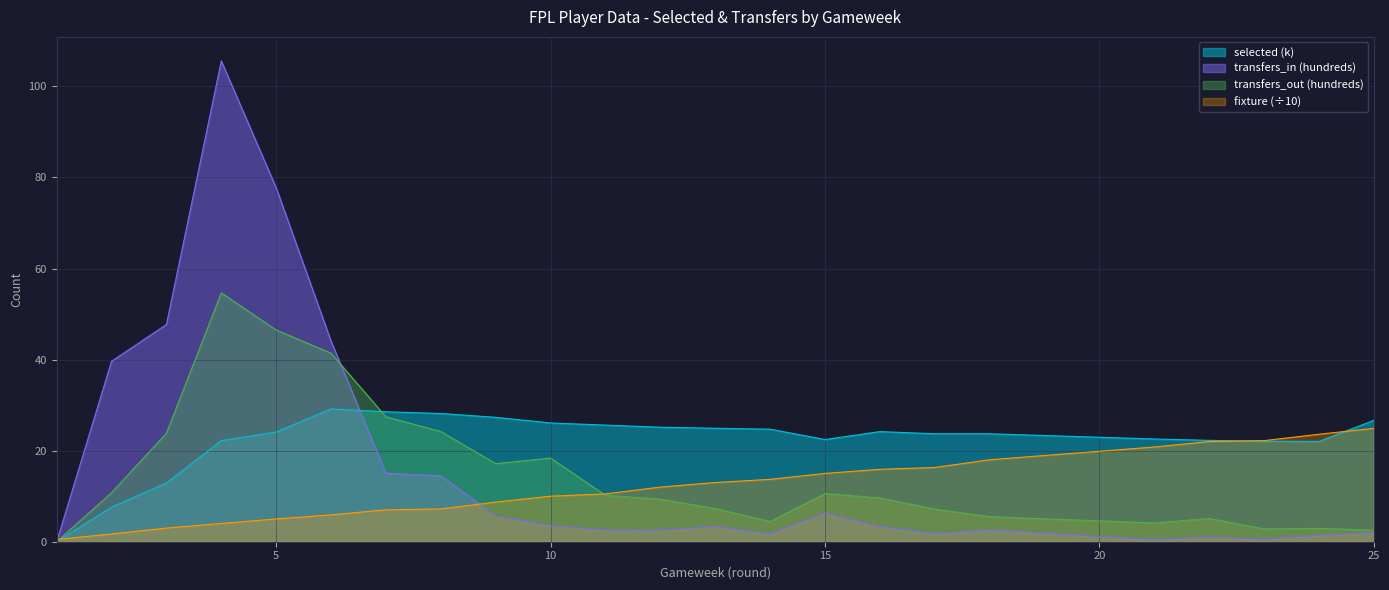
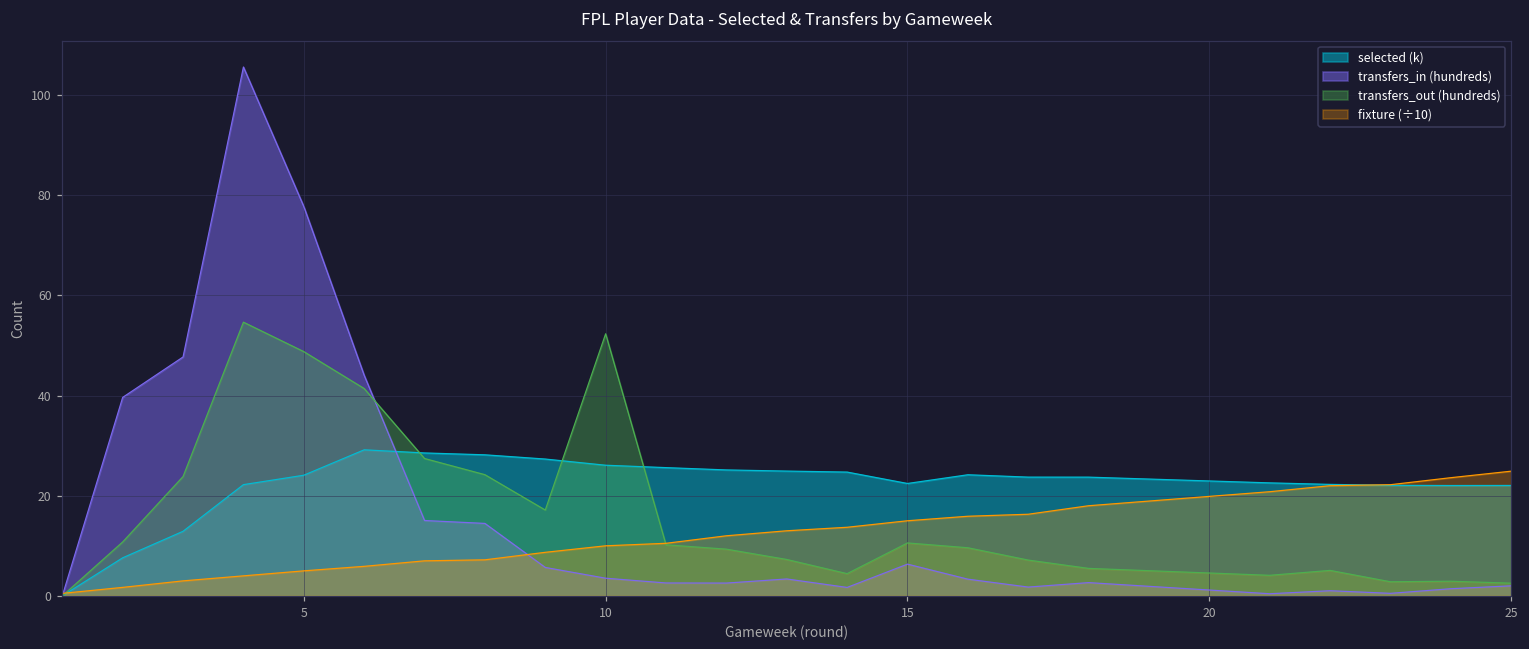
transfers_out (hundreds), 5: 47 -> 49
transfers_out (hundreds), 10: 18 -> 52
selected (k), 25: 27 -> 22
